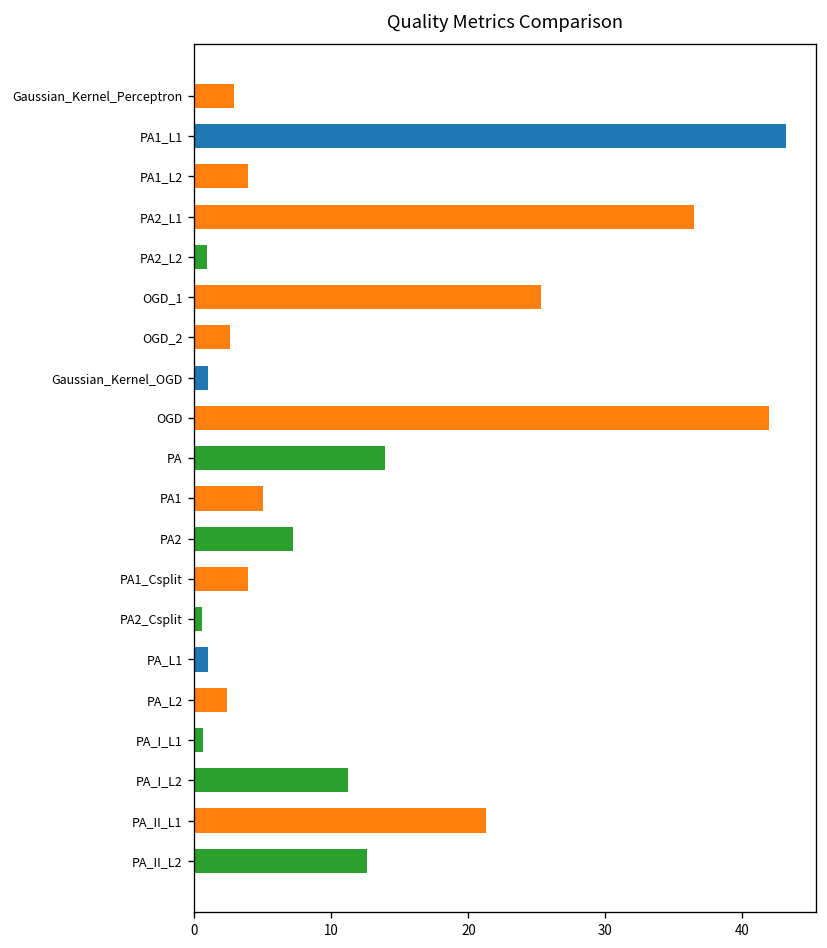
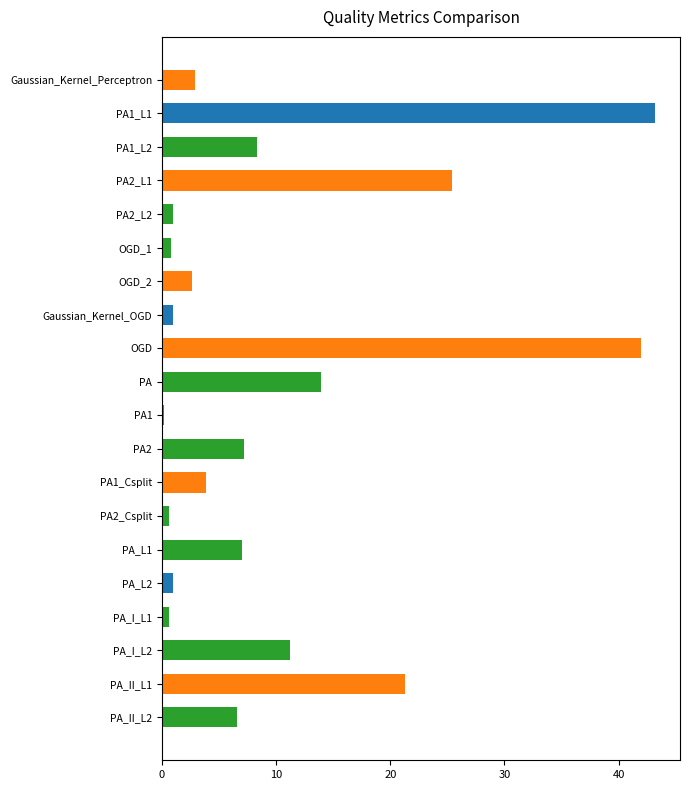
PA1_L2: 3.9 -> 8.4
PA2_L1: 36.5 -> 25.4
OGD_1: 25.3 -> 0.8
PA1: 5.0 -> 0.1
PA_L1: 1 -> 7
PA_L2: 2.4 -> 1.0
PA_II_L2: 12.6 -> 6.6
